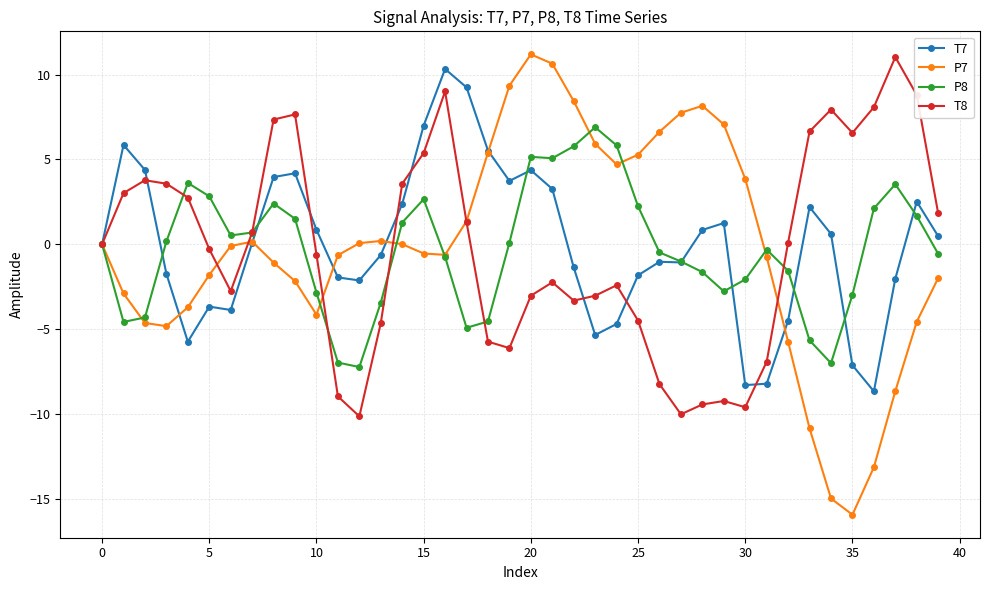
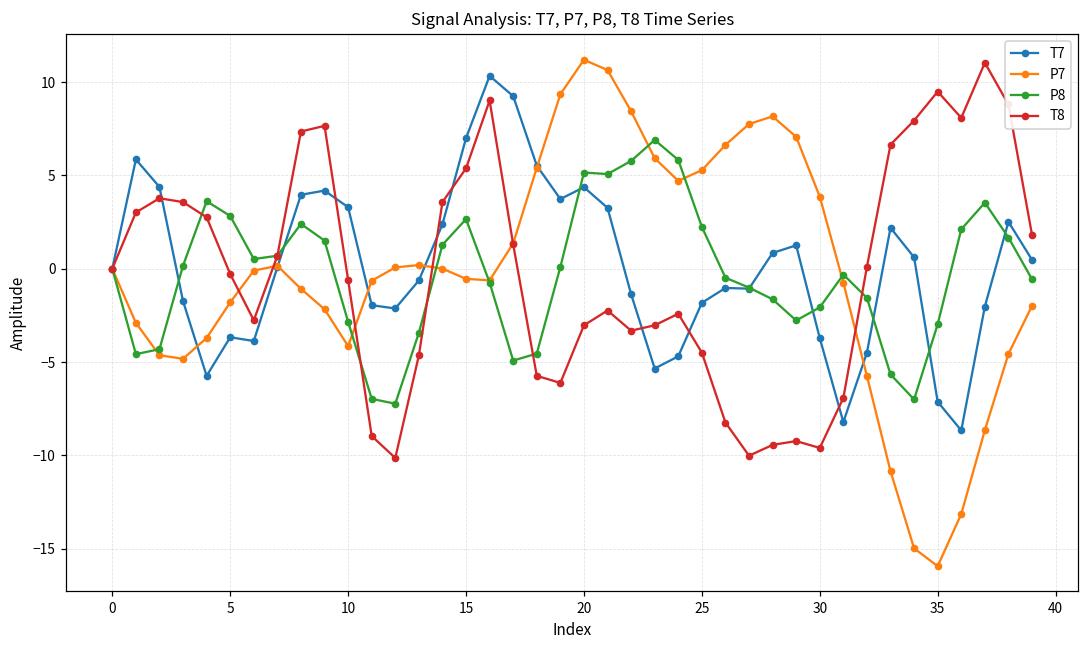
T7, 10: 0.9 -> 3.3
T7, 30: -8.3 -> -3.7
T8, 35: 6.6 -> 9.5
